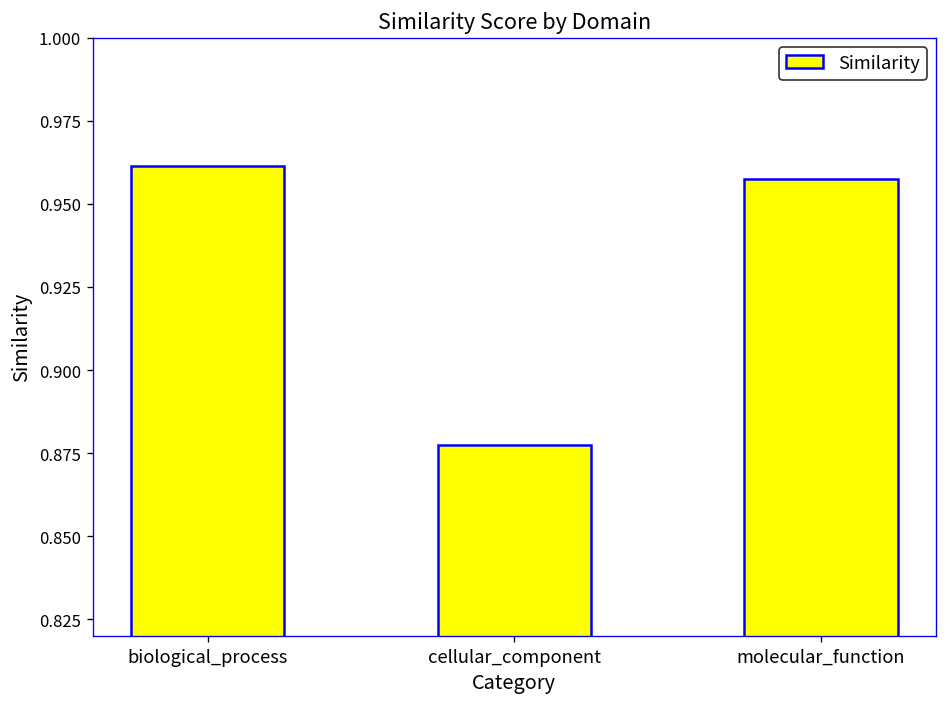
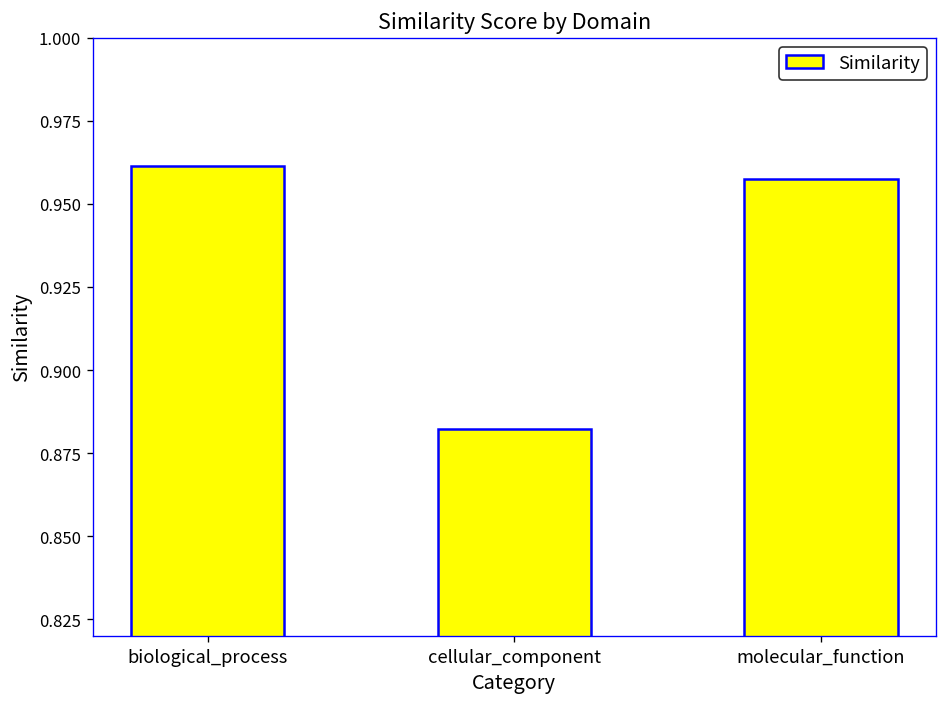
cellular_component: 0.877 -> 0.882
